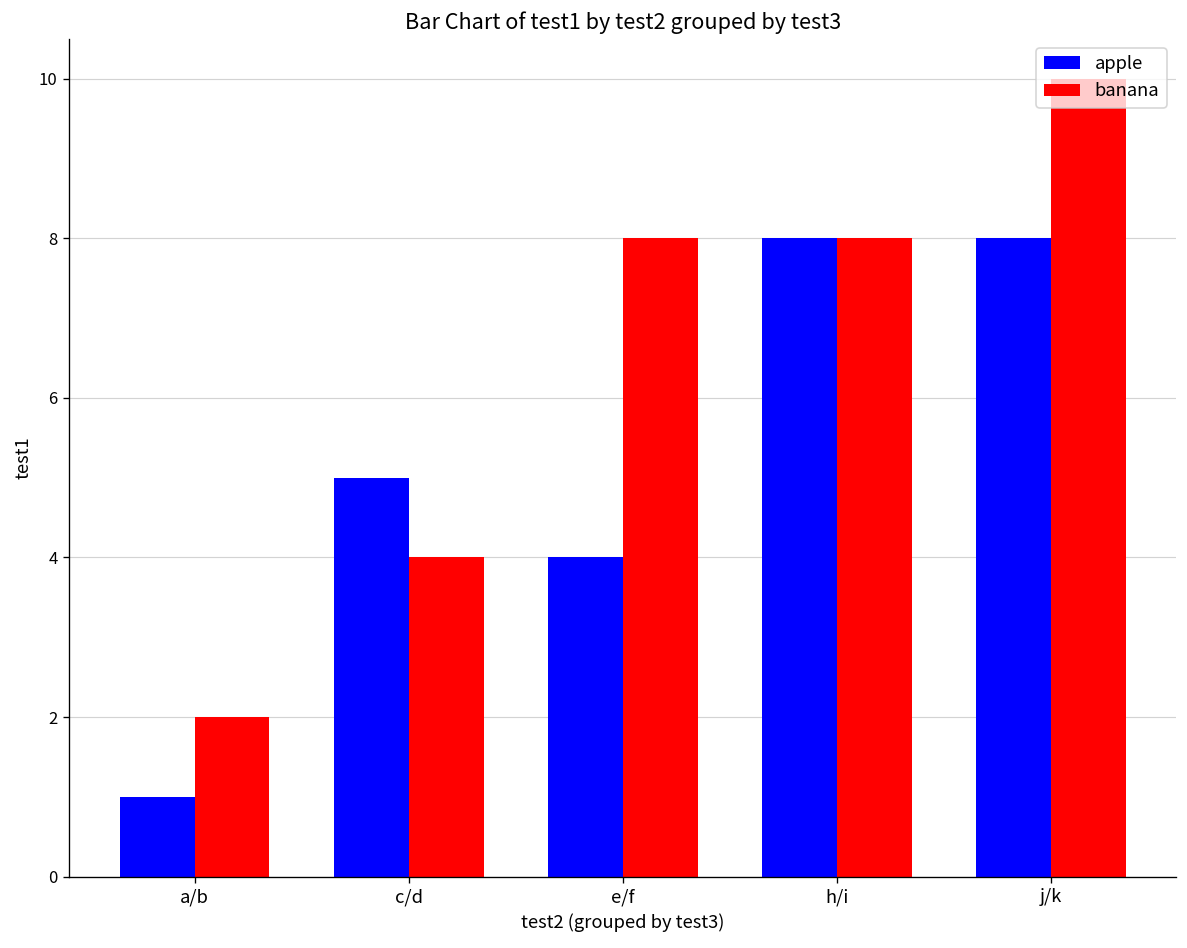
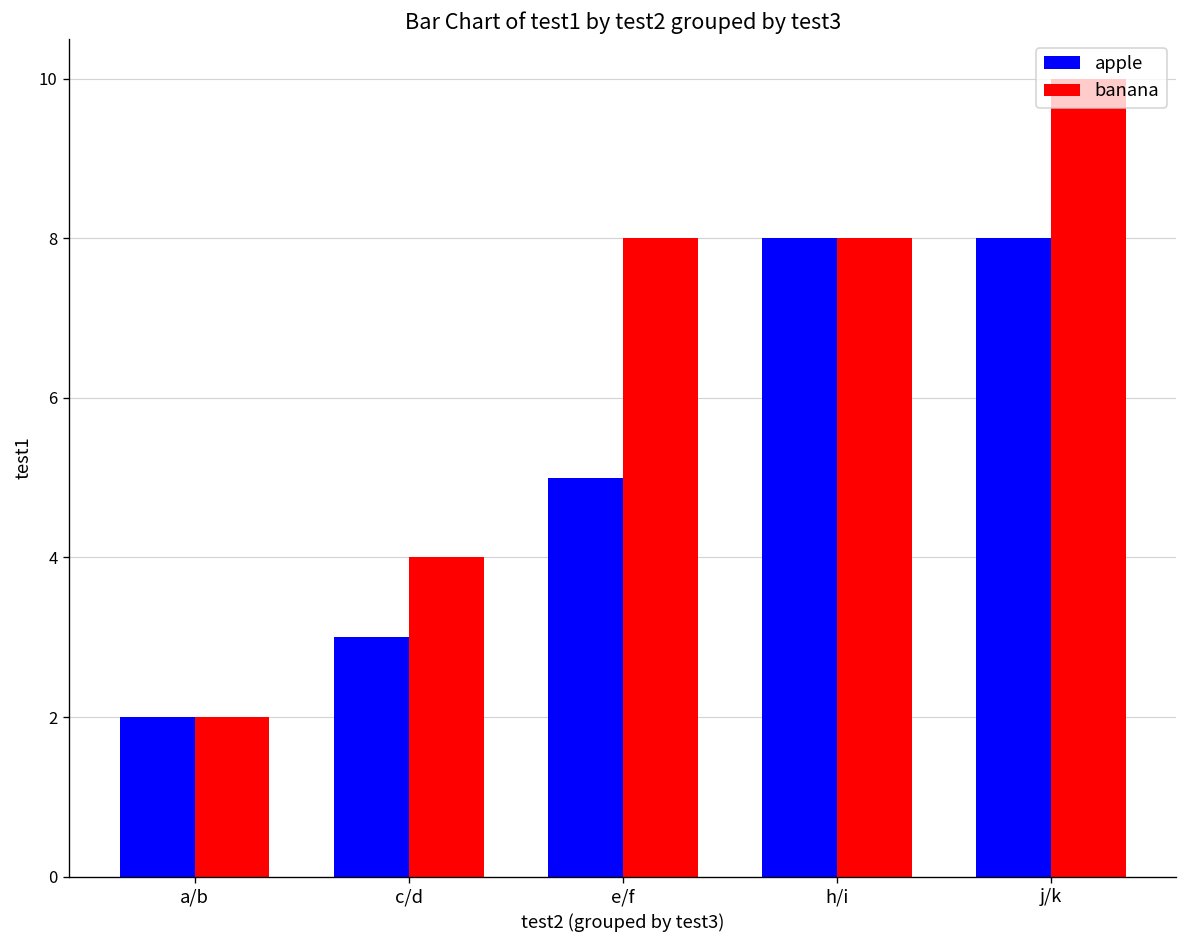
apple, a/b: 1 -> 2
apple, c/d: 5 -> 3
apple, e/f: 4 -> 5
